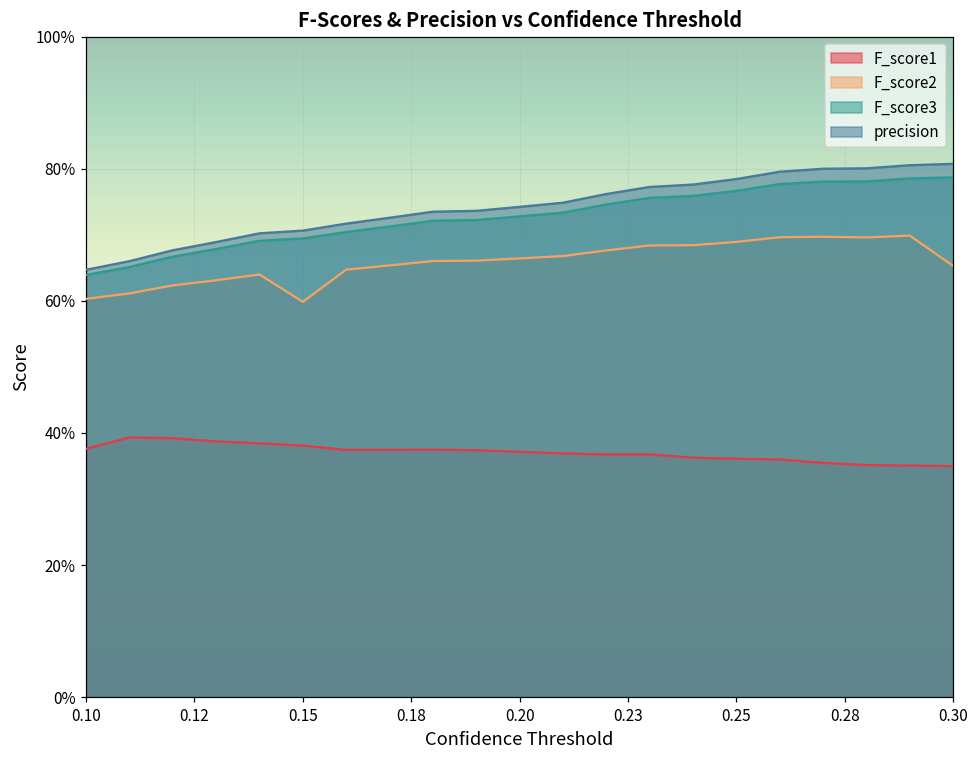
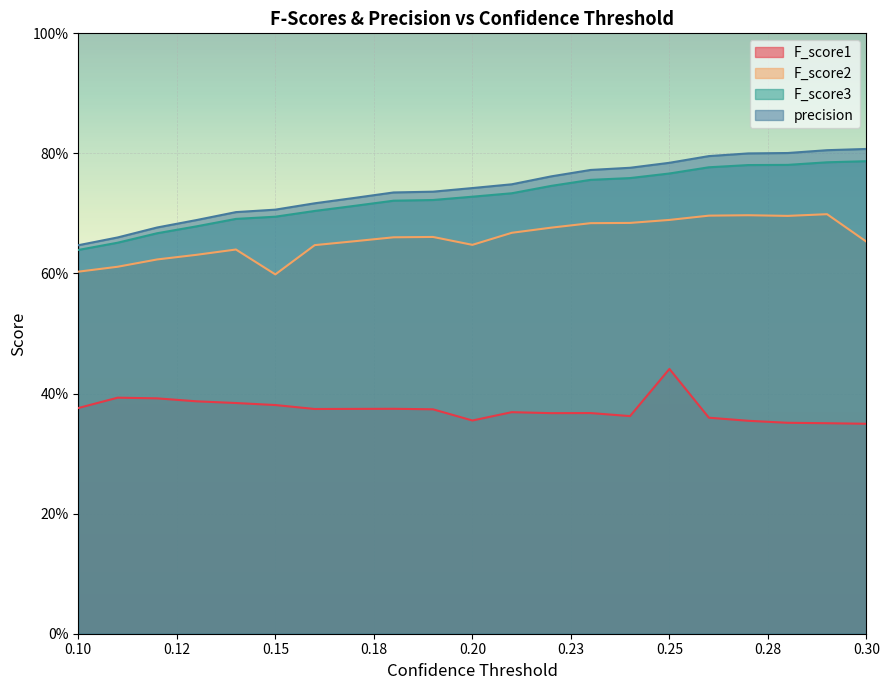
F_score1, 0.20: 37% -> 36%
F_score2, 0.20: 66% -> 65%
F_score1, 0.25: 36% -> 44%
